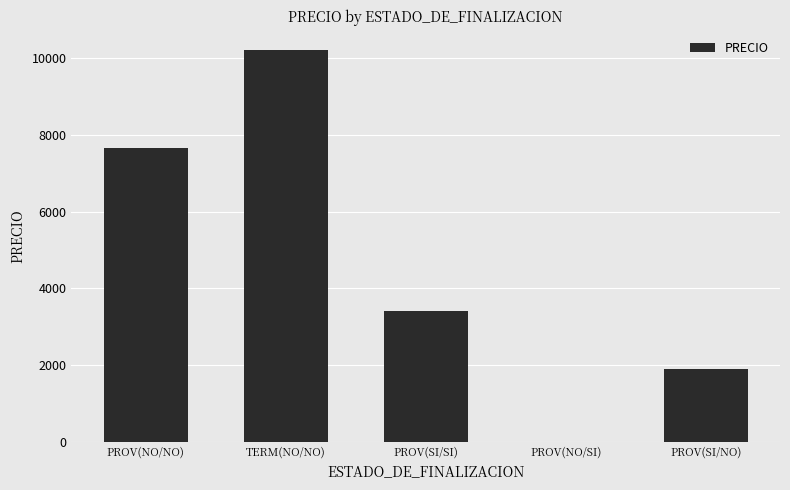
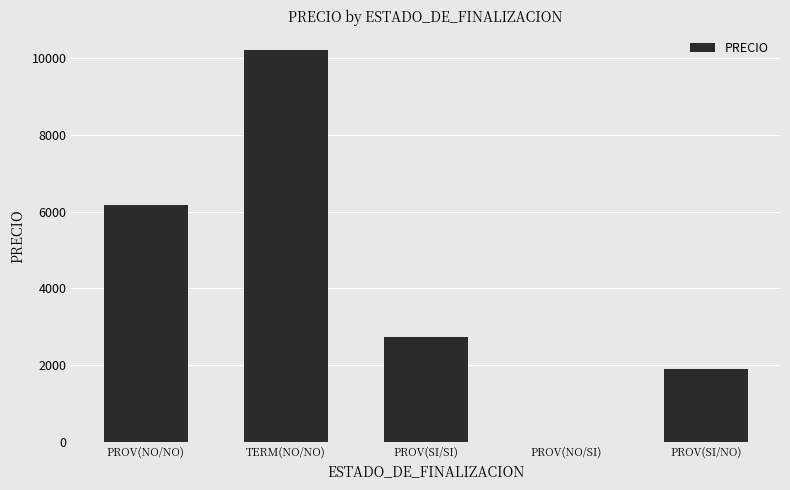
PROV(NO/NO): 7700 -> 6200
PROV(SI/SI): 3400 -> 2700
